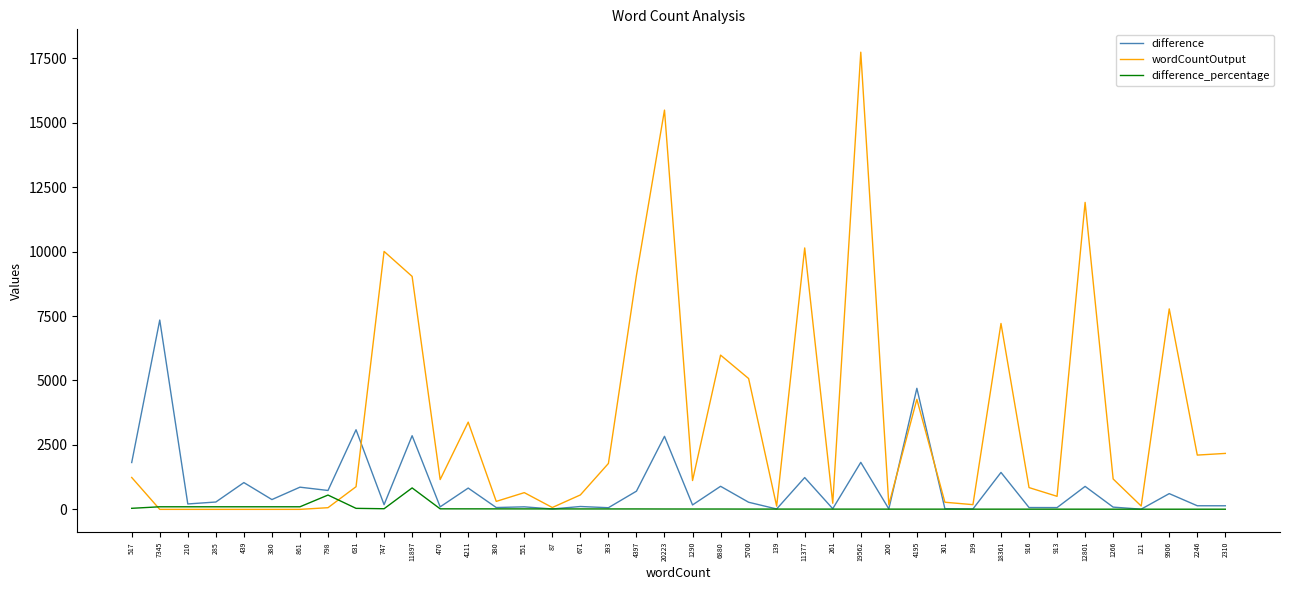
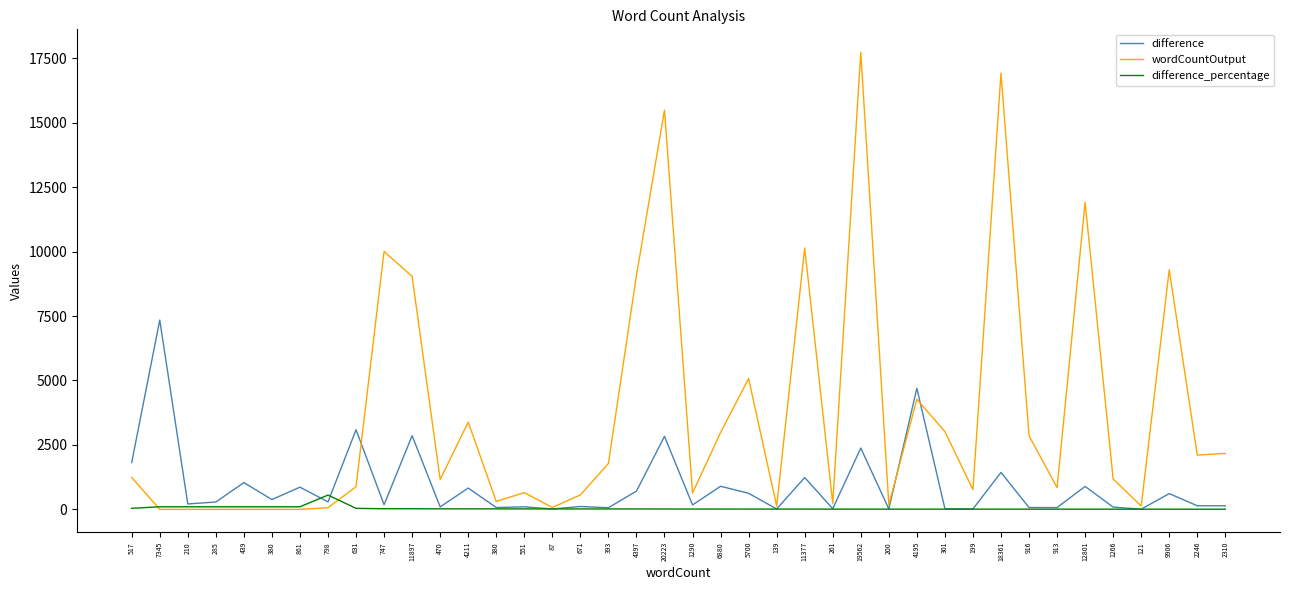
difference, 798: 700 -> 300
difference_percentage, 11897: 800 -> 0
wordCountOutput, 1290: 1100 -> 600
wordCountOutput, 6880: 6000 -> 3000
difference, 5700: 300 -> 600
difference, 19562: 1800 -> 2400
wordCountOutput, 301: 300 -> 3000
wordCountOutput, 199: 200 -> 800
wordCountOutput, 18361: 7200 -> 16900
wordCountOutput, 916: 800 -> 2900
wordCountOutput, 913: 500 -> 800
wordCountOutput, 9906: 7800 -> 9300
